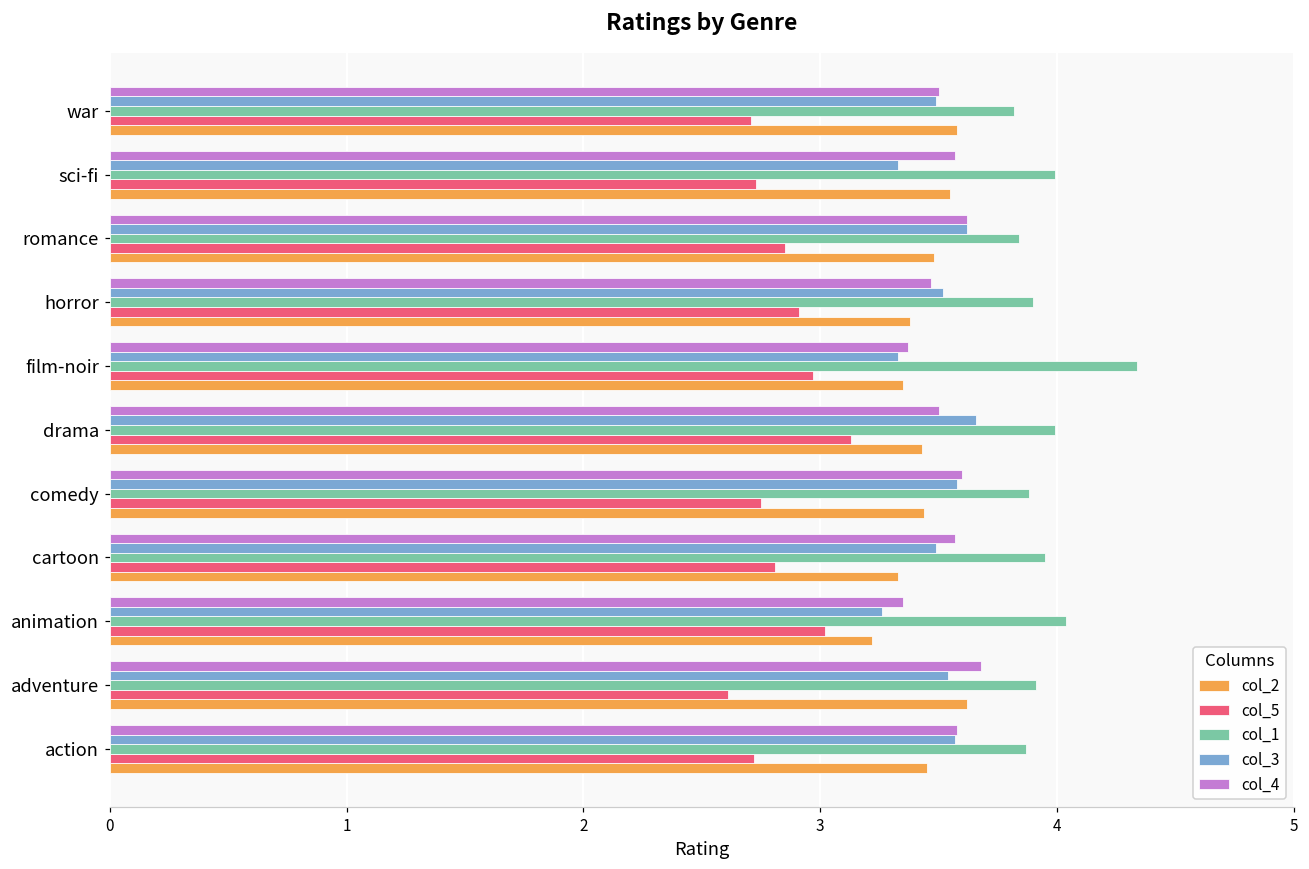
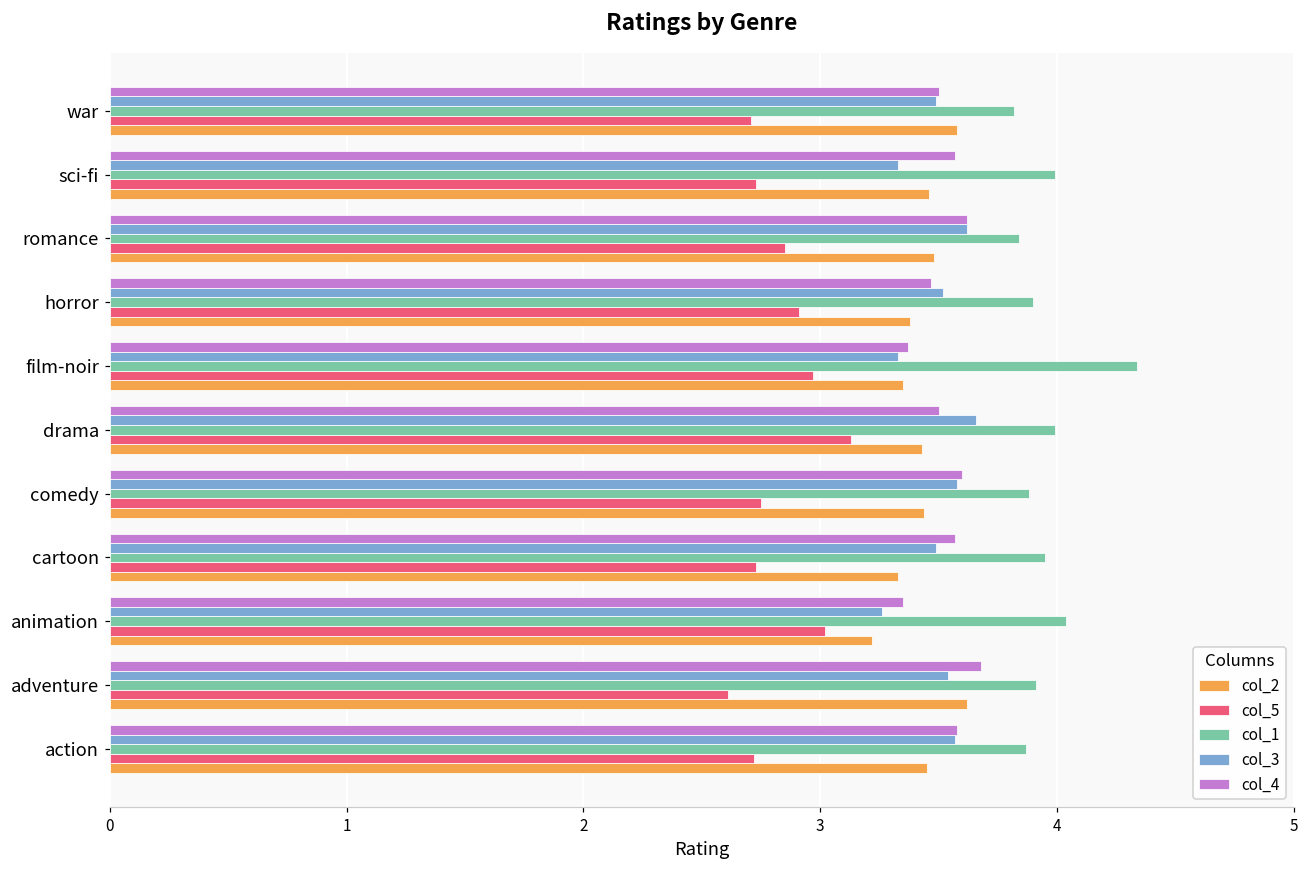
col_2, sci-fi: 3.55 -> 3.46
col_5, cartoon: 2.81 -> 2.73
